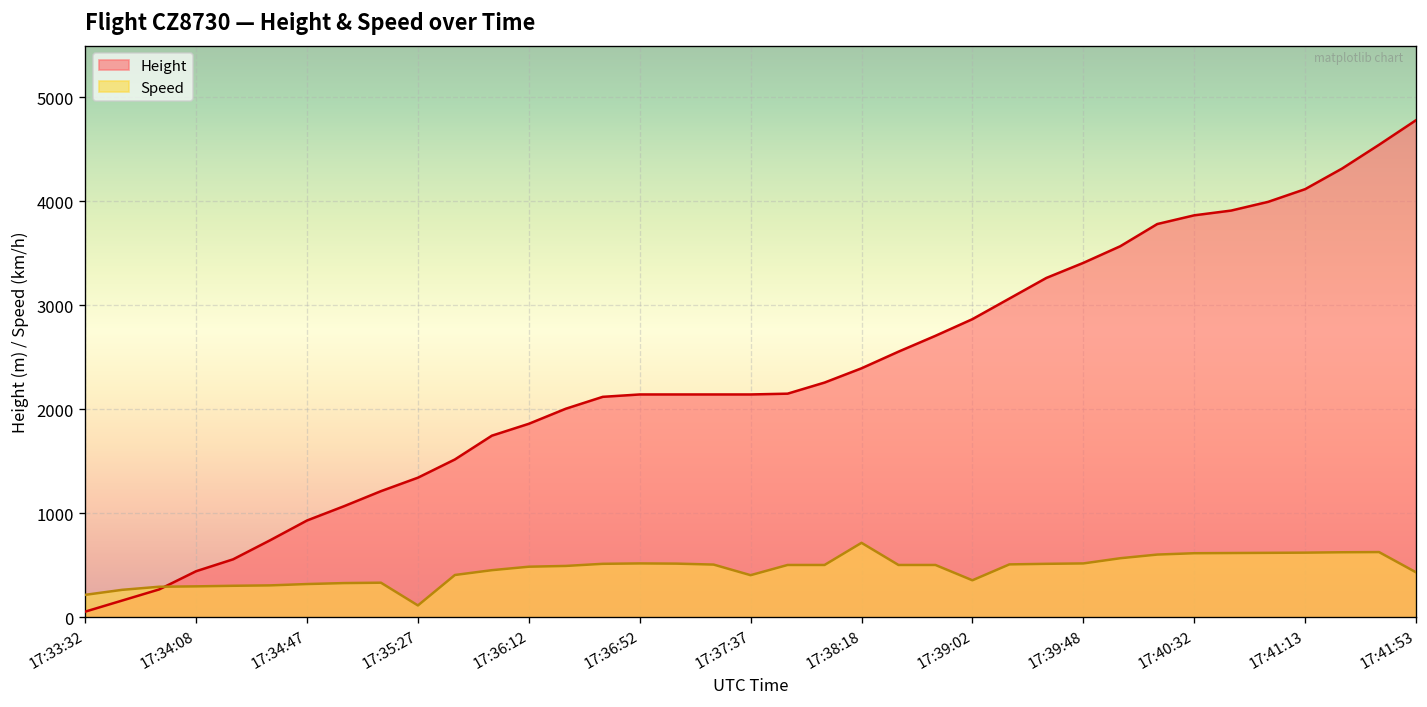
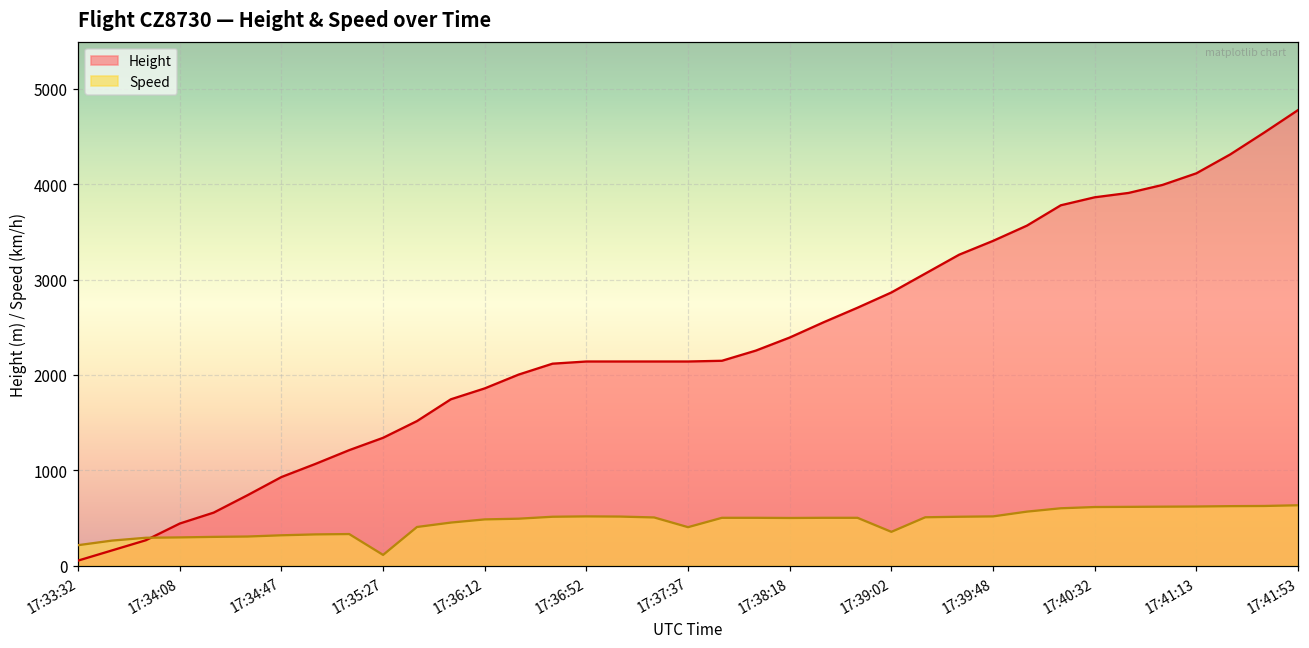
Speed, 17:38:18: 700 -> 500
Speed, 17:41:53: 400 -> 600
